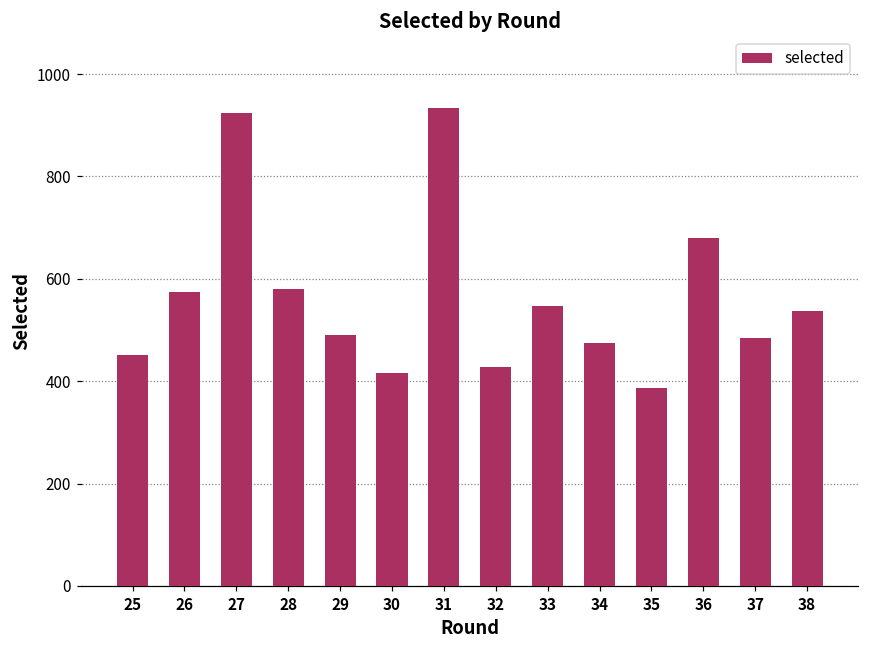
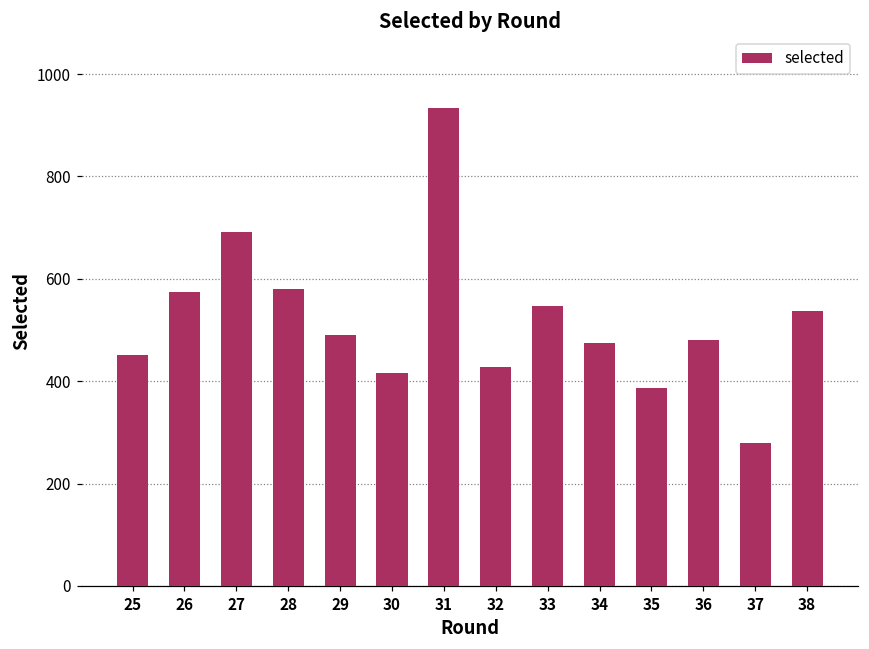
27: 920 -> 690
36: 680 -> 480
37: 480 -> 280
